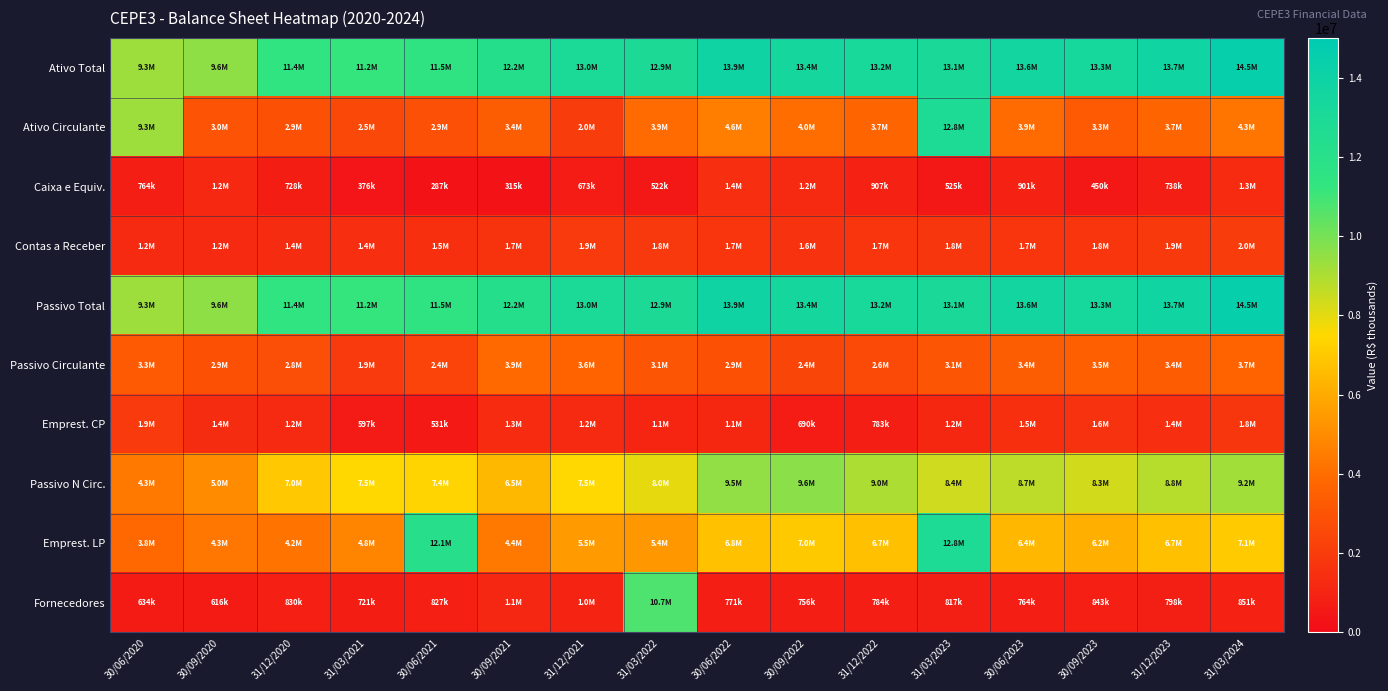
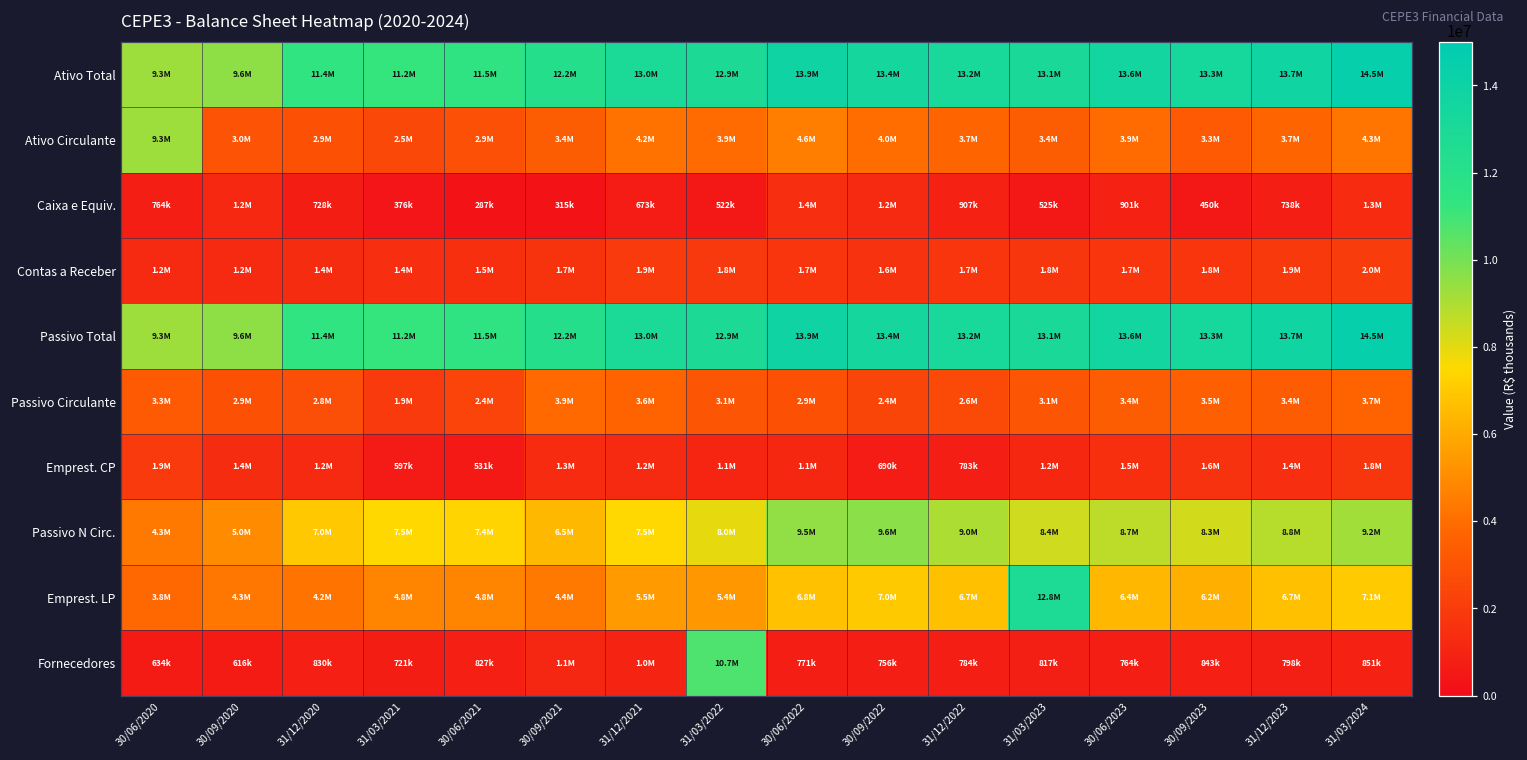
Ativo Circulante, 31/12/2021: 2.0M -> 4.2M
Ativo Circulante, 31/03/2023: 12.8M -> 3.4M
Emprest. LP, 30/06/2021: 12.1M -> 4.8M
